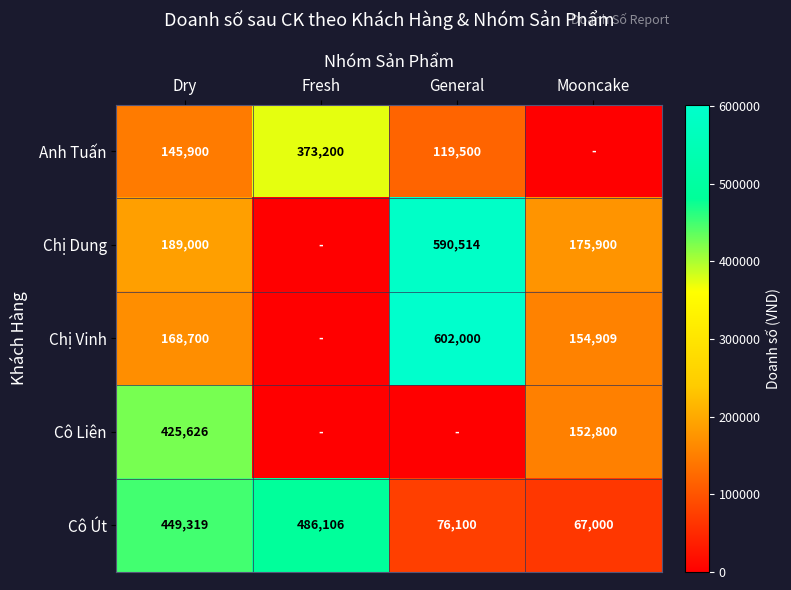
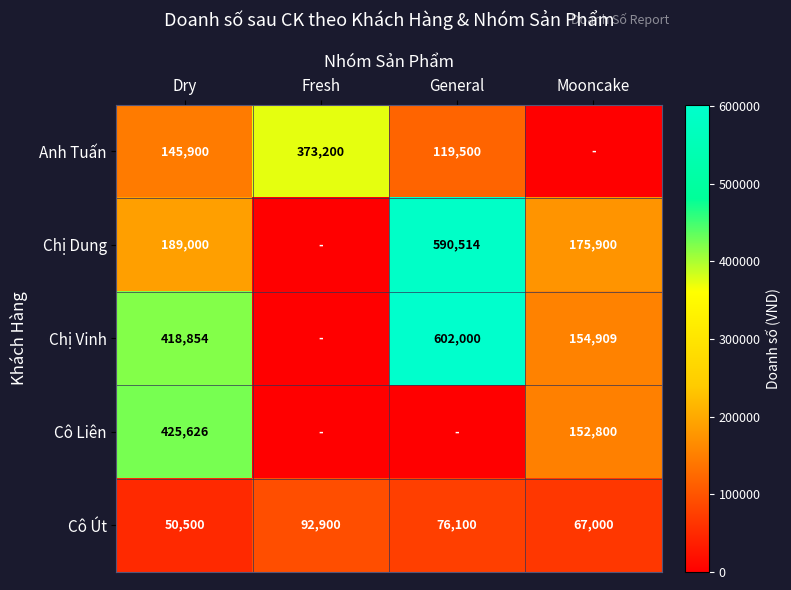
Chị Vinh, Dry: 168,700 -> 418,854
Cô Út, Dry: 449,319 -> 50,500
Cô Út, Fresh: 486,106 -> 92,900
